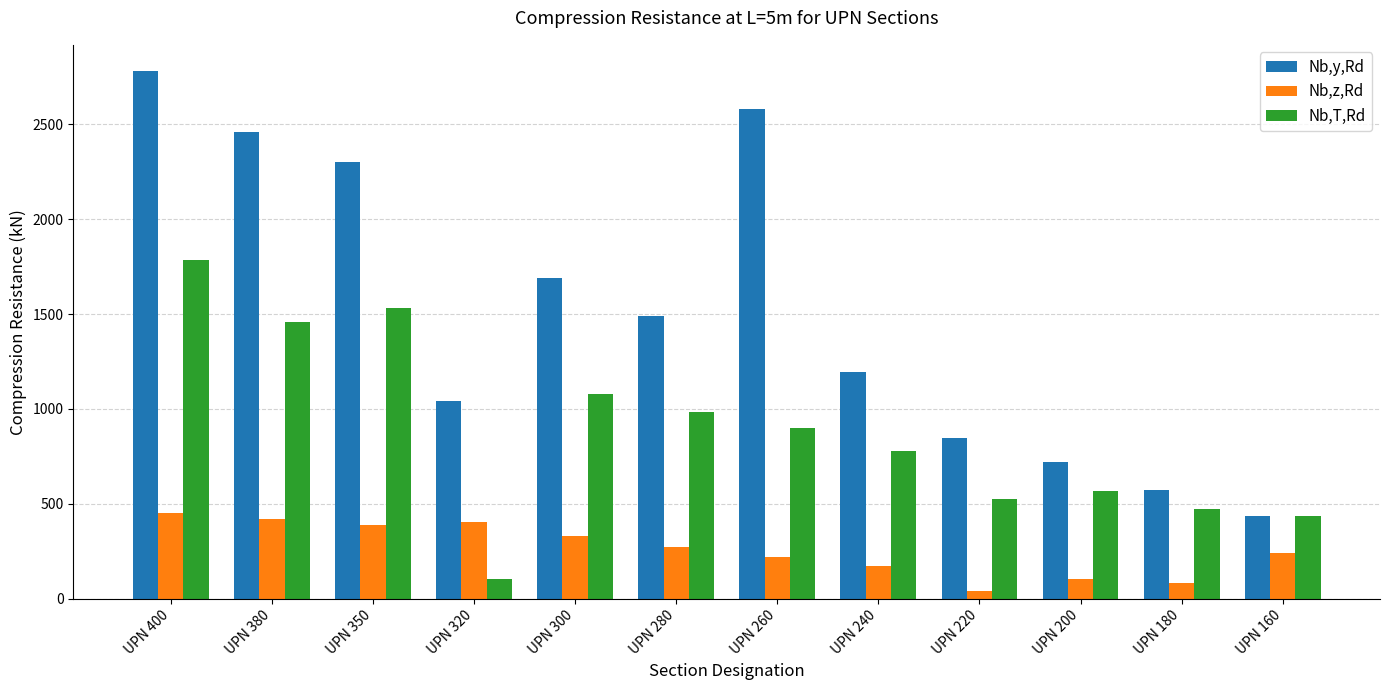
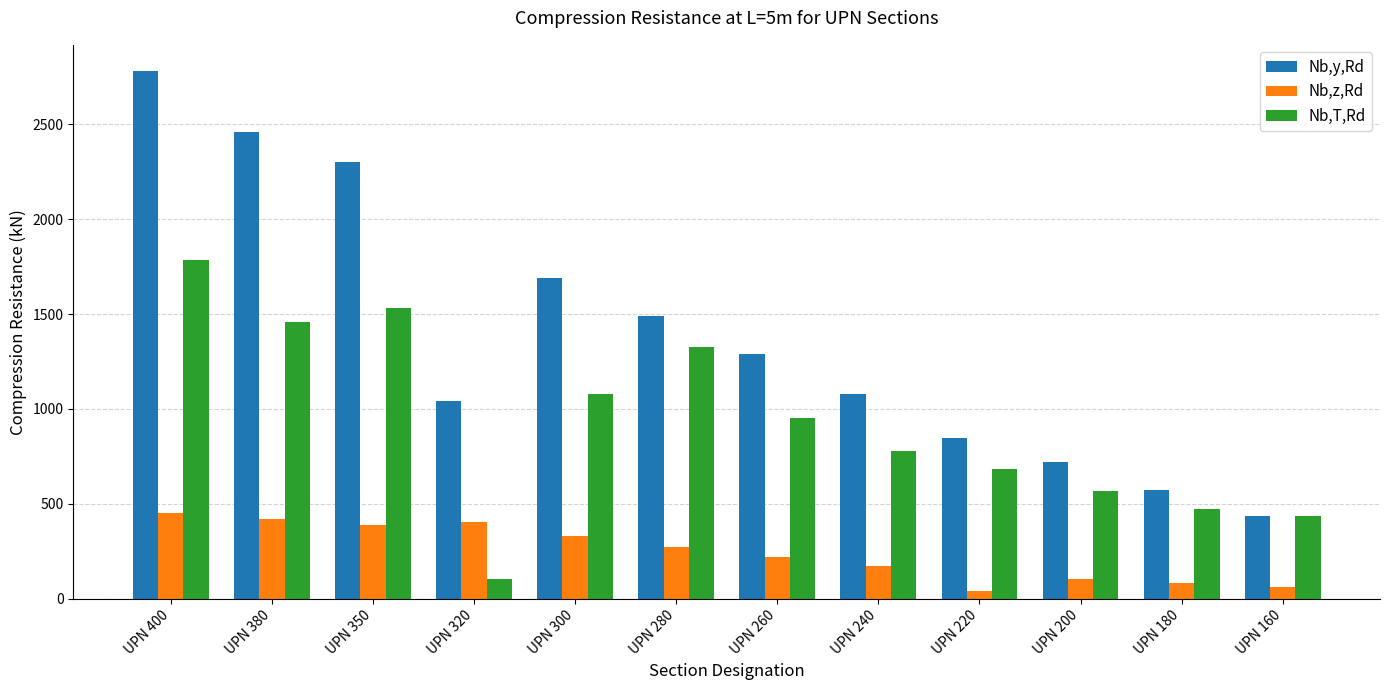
Nb,T,Rd, UPN 280: 980 -> 1330
Nb,y,Rd, UPN 260: 2580 -> 1290
Nb,T,Rd, UPN 260: 900 -> 950
Nb,y,Rd, UPN 240: 1200 -> 1080
Nb,T,Rd, UPN 220: 530 -> 680
Nb,z,Rd, UPN 160: 240 -> 60
